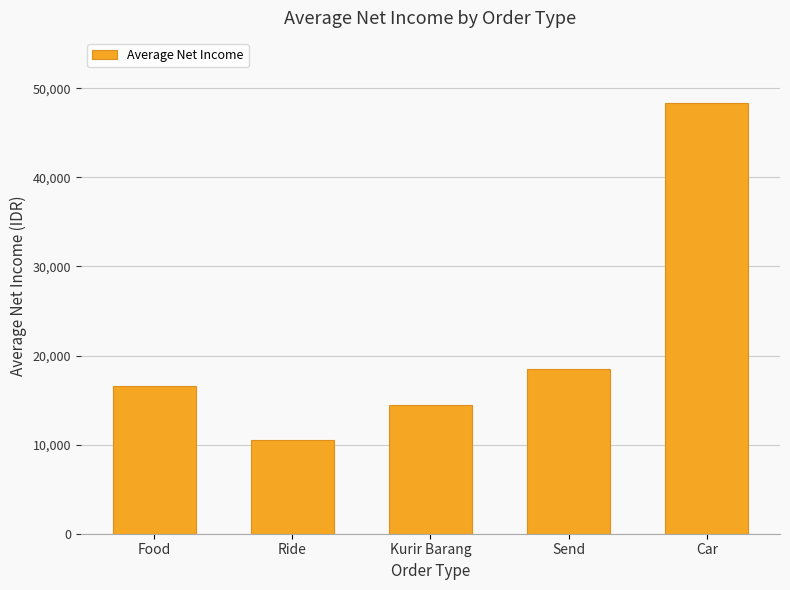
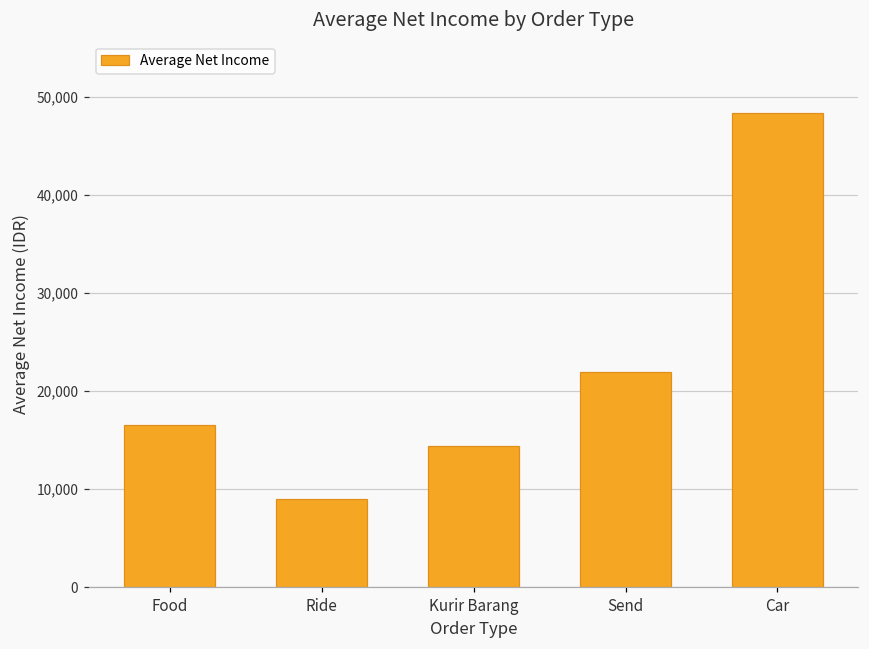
Ride: 11,000 -> 9,000
Send: 18,000 -> 22,000
